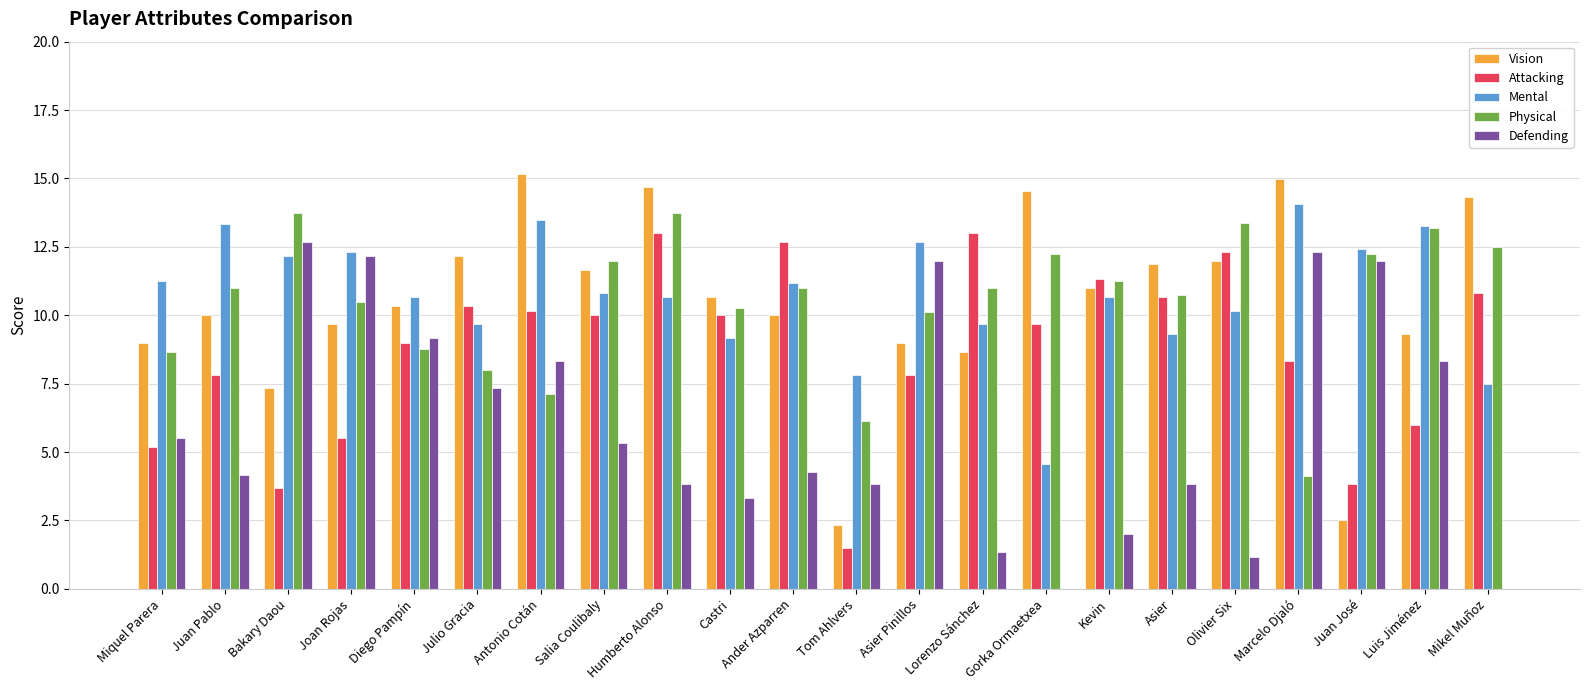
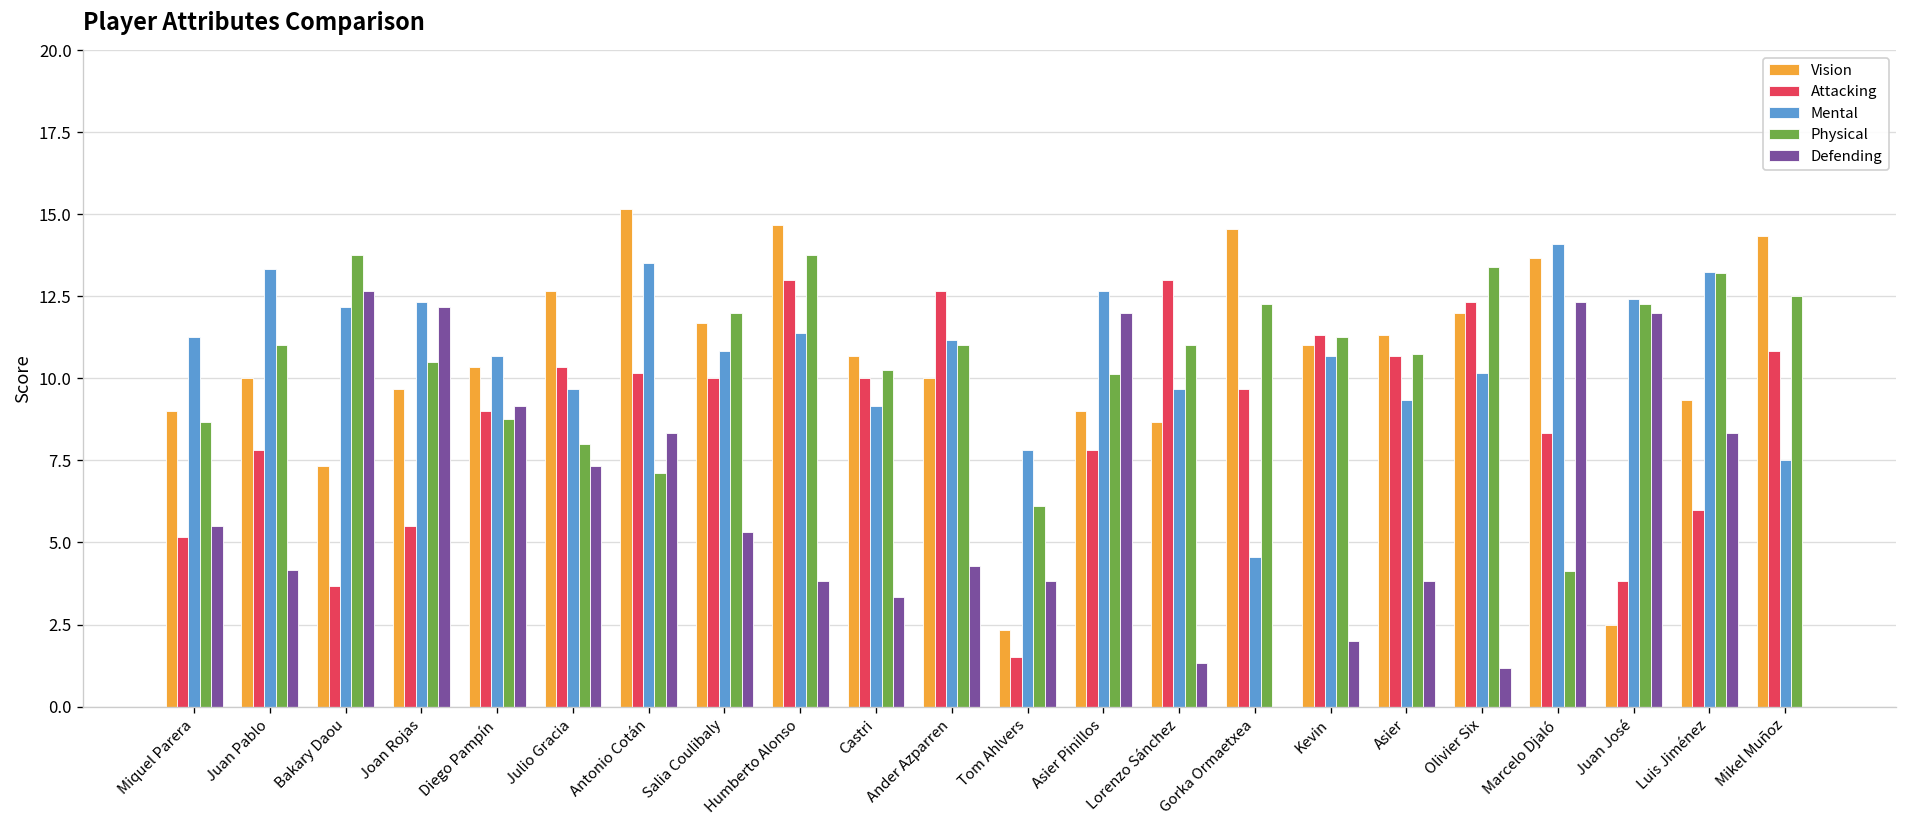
Vision, Julio Gracia: 12.2 -> 12.7
Mental, Humberto Alonso: 10.7 -> 11.4
Vision, Asier: 11.9 -> 11.3
Vision, Marcelo Djaló: 15.0 -> 13.7
